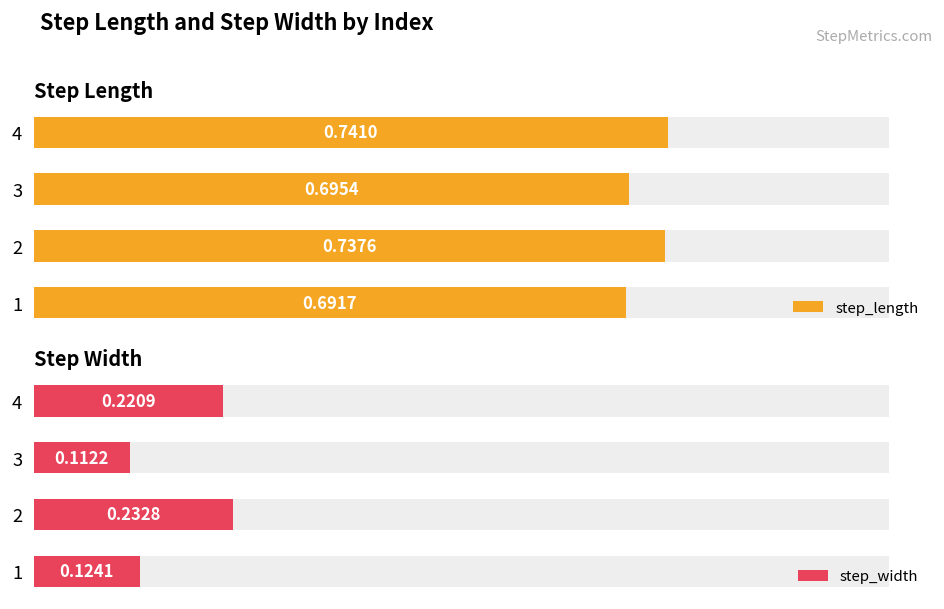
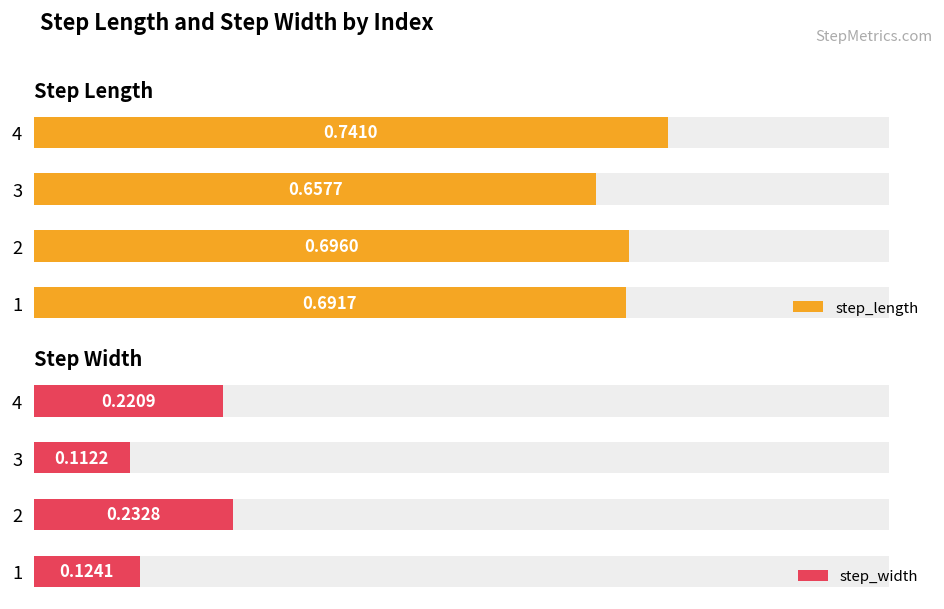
Step Length, step_length, 3: 0.6954 -> 0.6577
Step Length, step_length, 2: 0.7376 -> 0.6960
